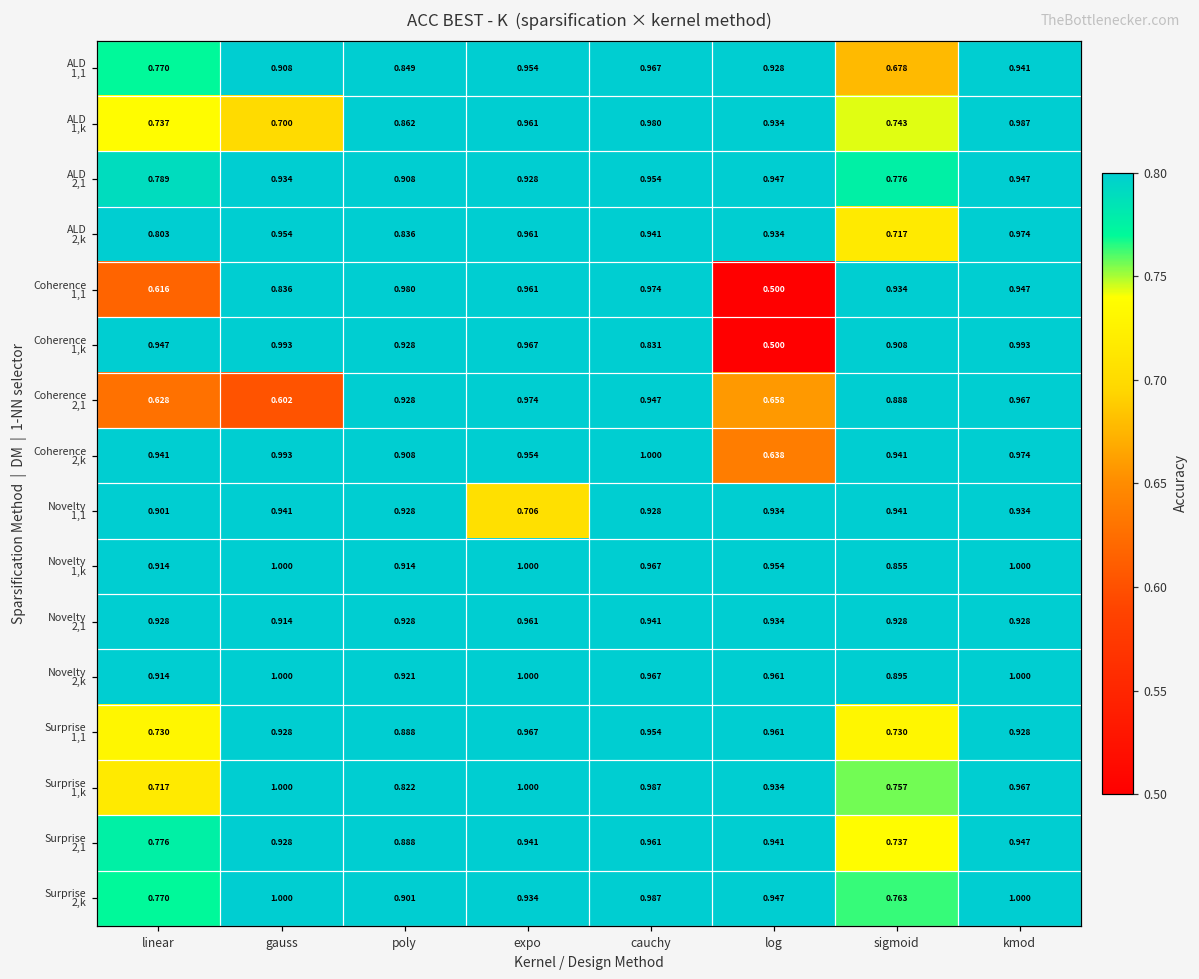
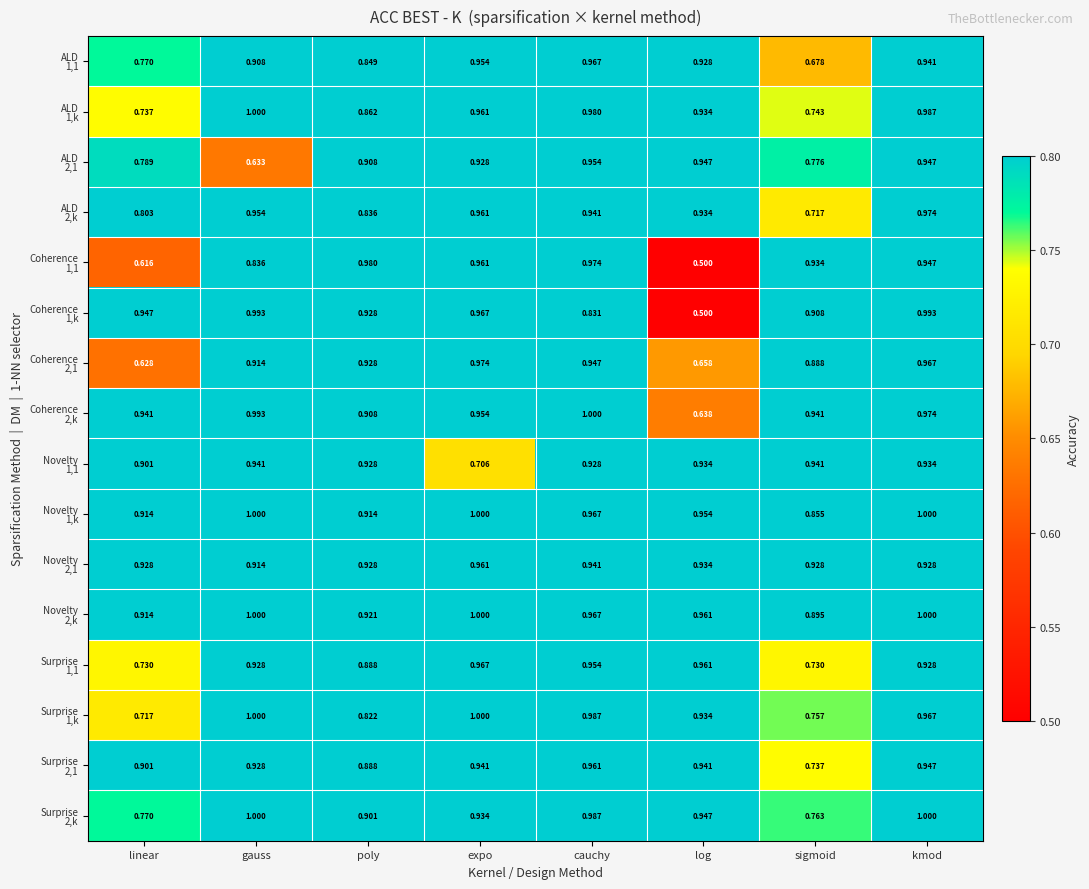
ALD 1,k, gauss: 0.700 -> 1.000
ALD 2,1, gauss: 0.934 -> 0.633
Coherence 2,1, gauss: 0.602 -> 0.914
Surprise 2,1, linear: 0.776 -> 0.901
